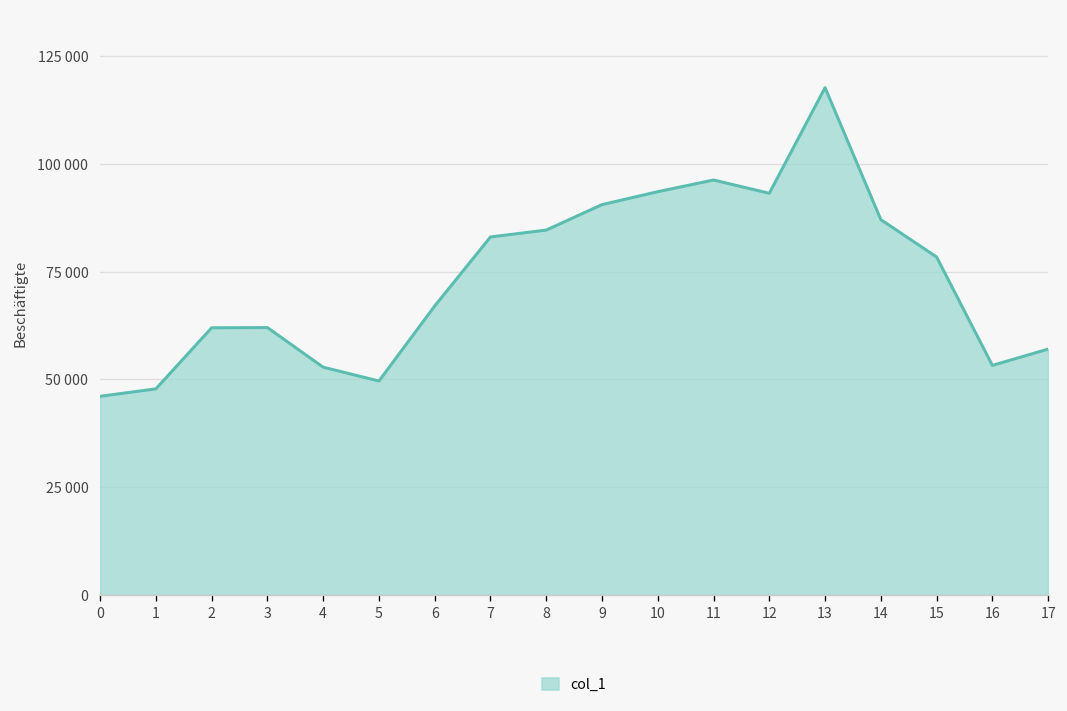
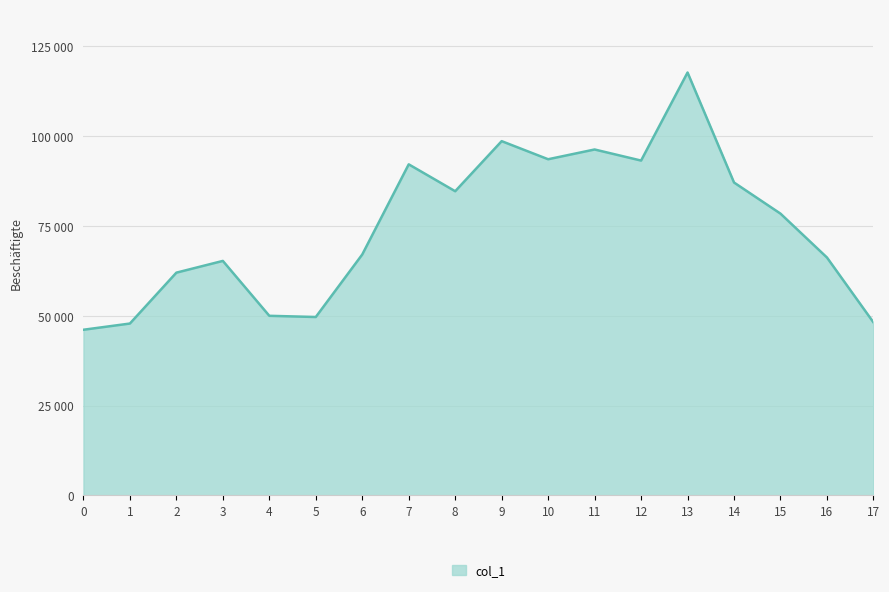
3: 62000 -> 65000
4: 53000 -> 50000
7: 83000 -> 92000
9: 91000 -> 99000
16: 53000 -> 66000
17: 57000 -> 48000
